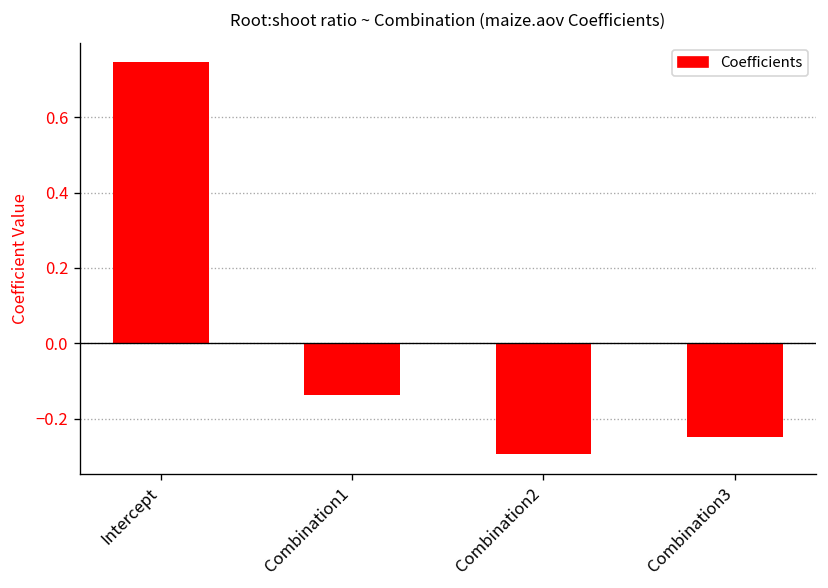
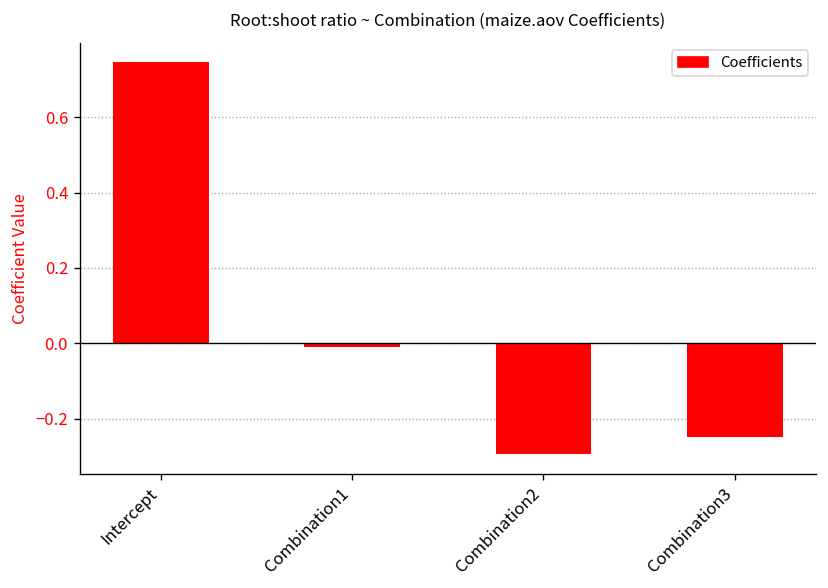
Combination1: -0.14 -> -0.01
